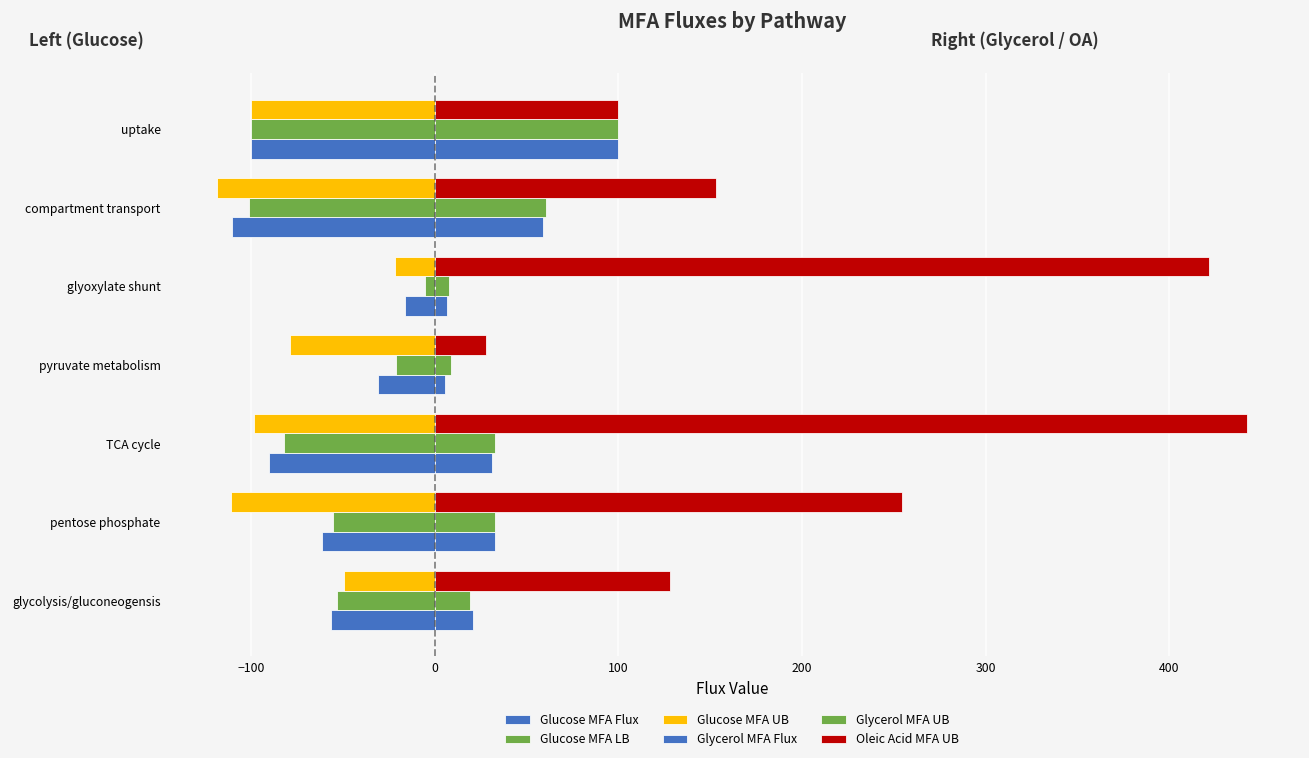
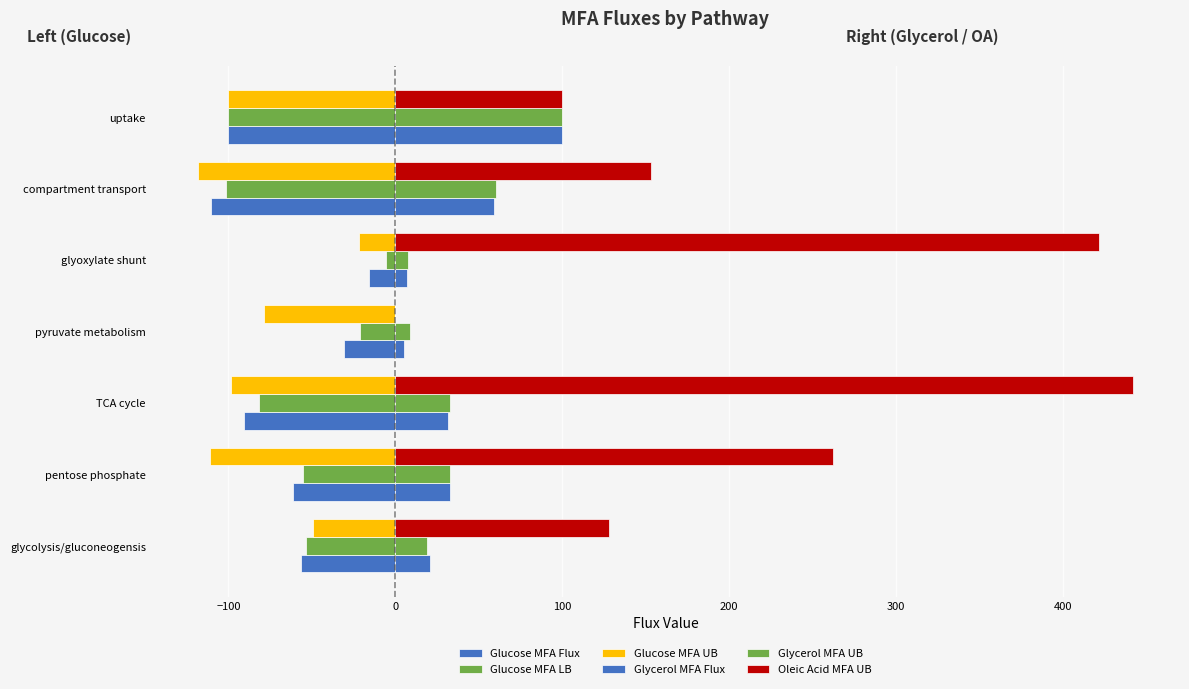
Oleic Acid MFA UB, pyruvate metabolism: 28 -> 0
Oleic Acid MFA UB, pentose phosphate: 255 -> 262
